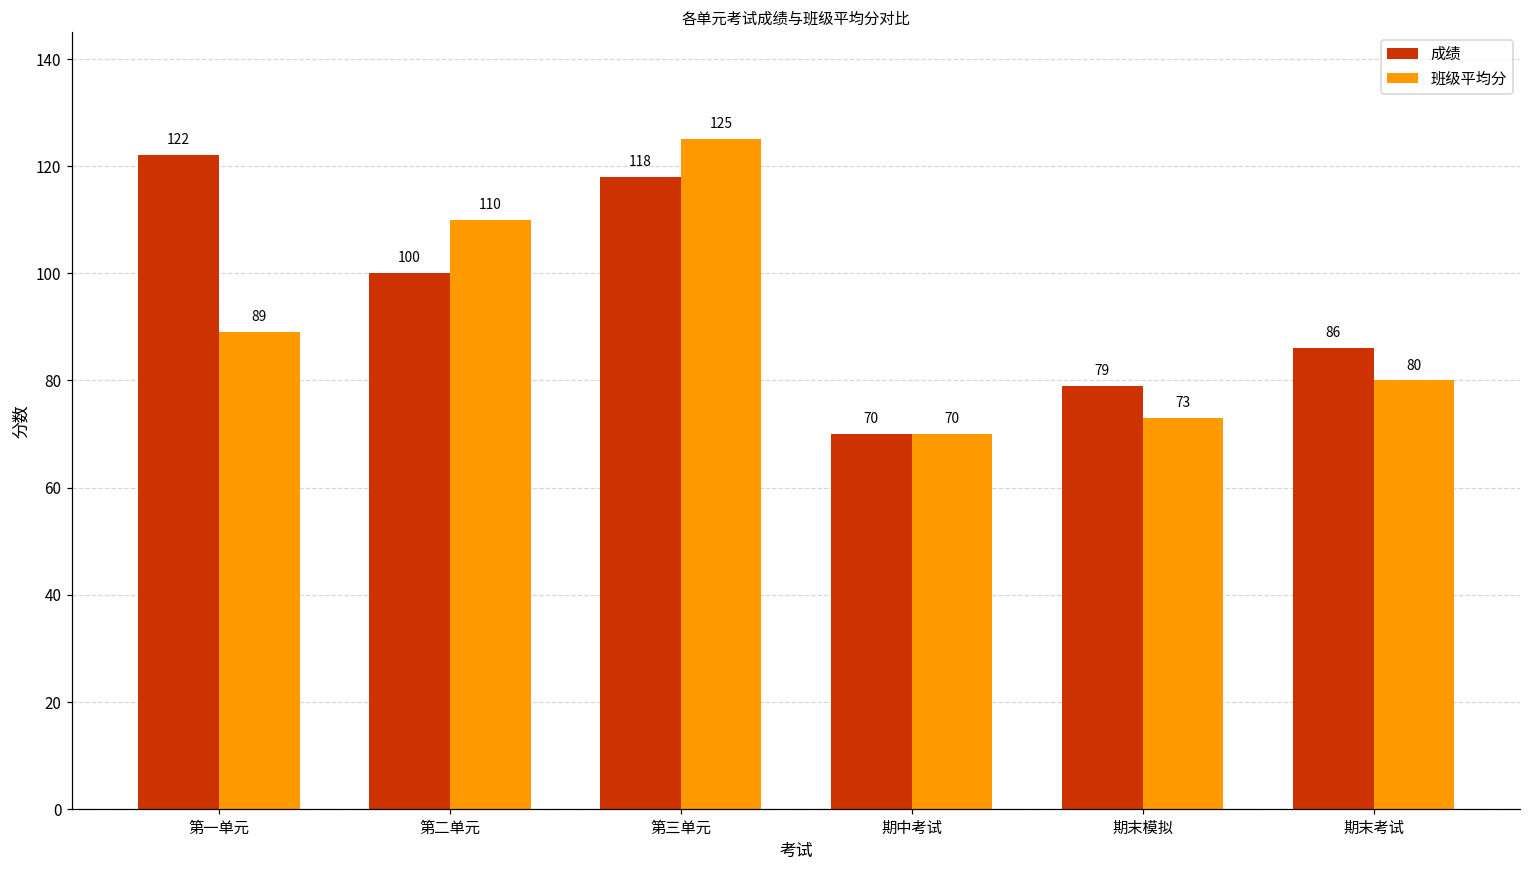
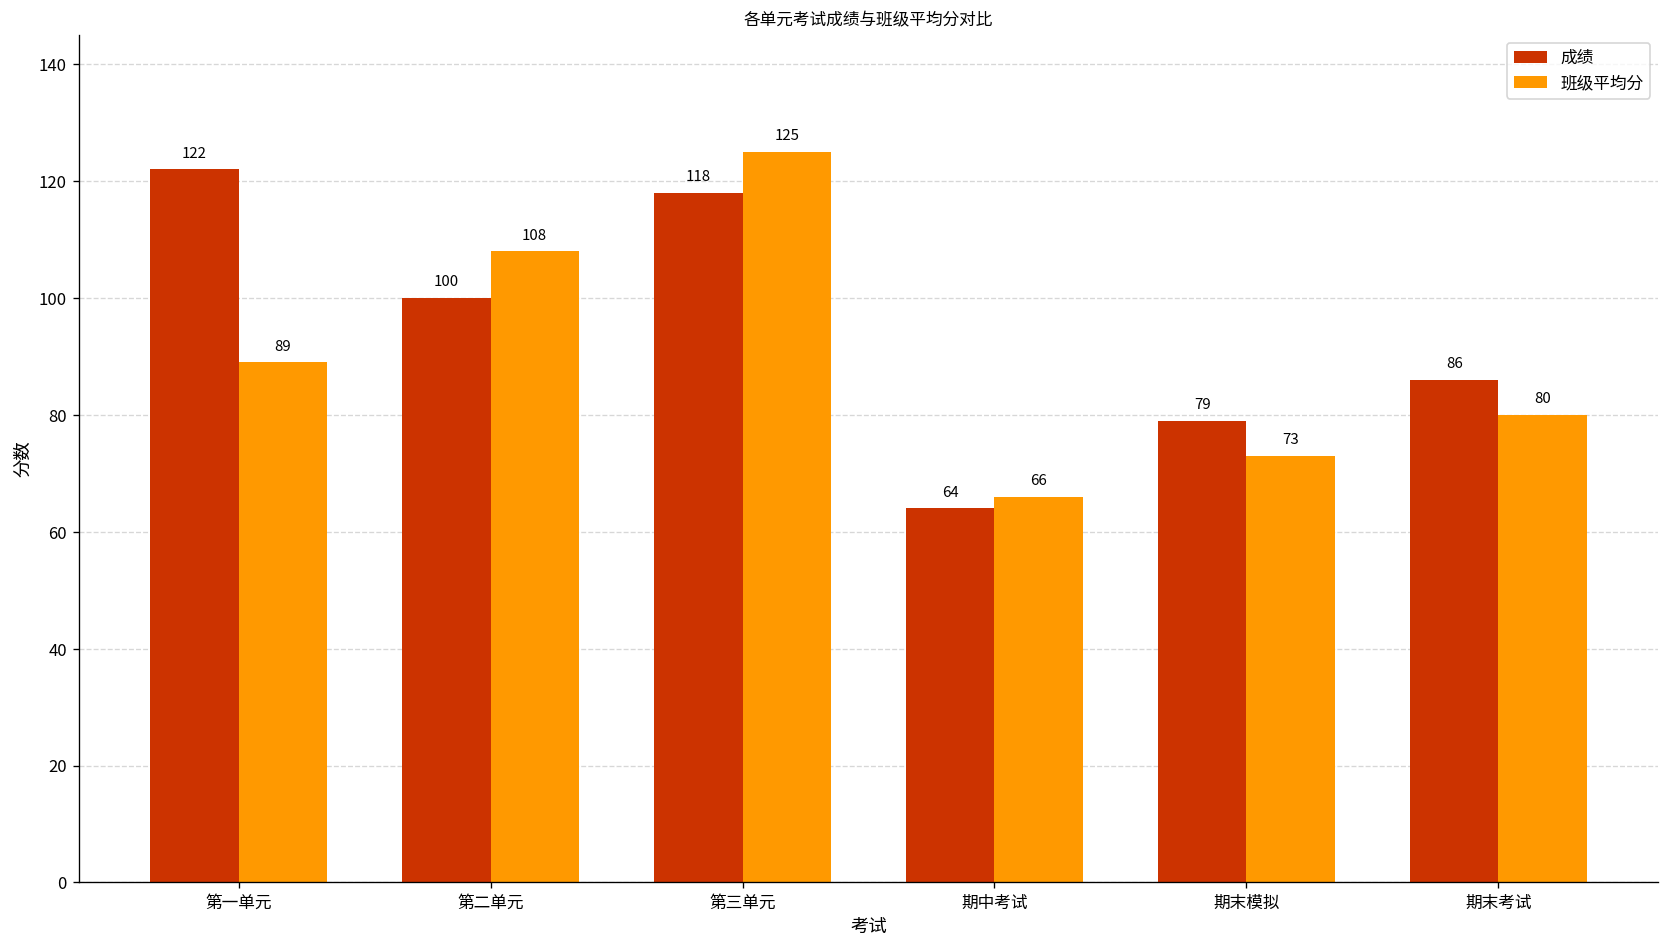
班级平均分, 第二单元: 110 -> 108
成绩, 期中考试: 70 -> 64
班级平均分, 期中考试: 70 -> 66
